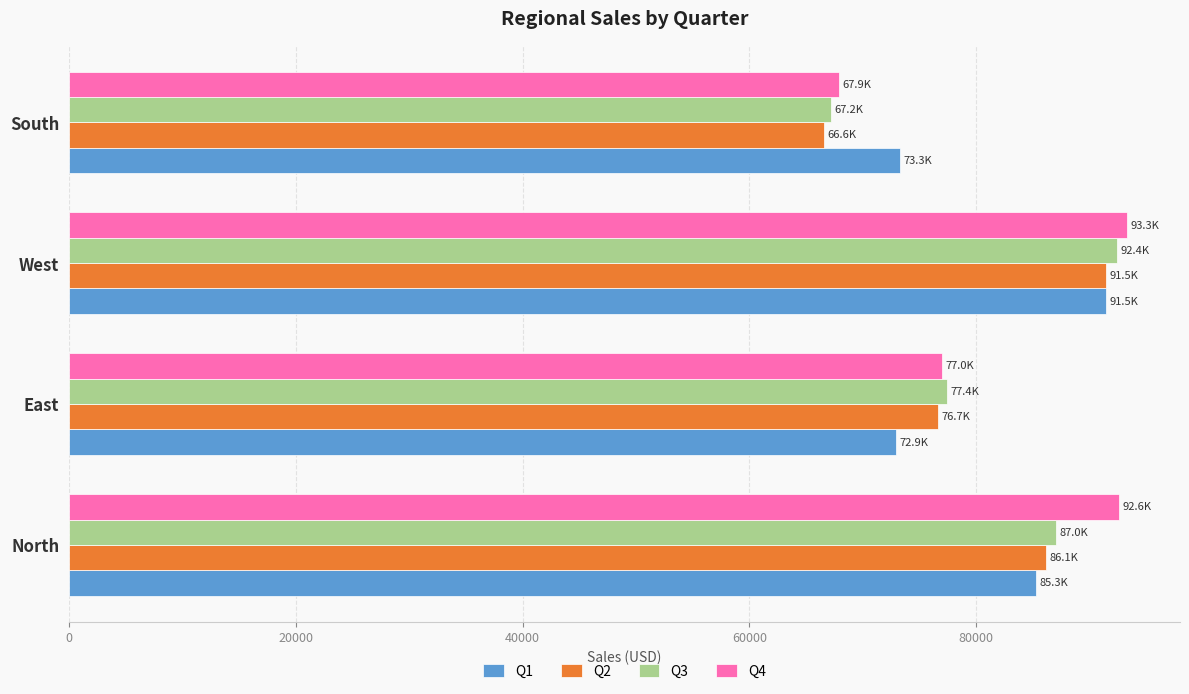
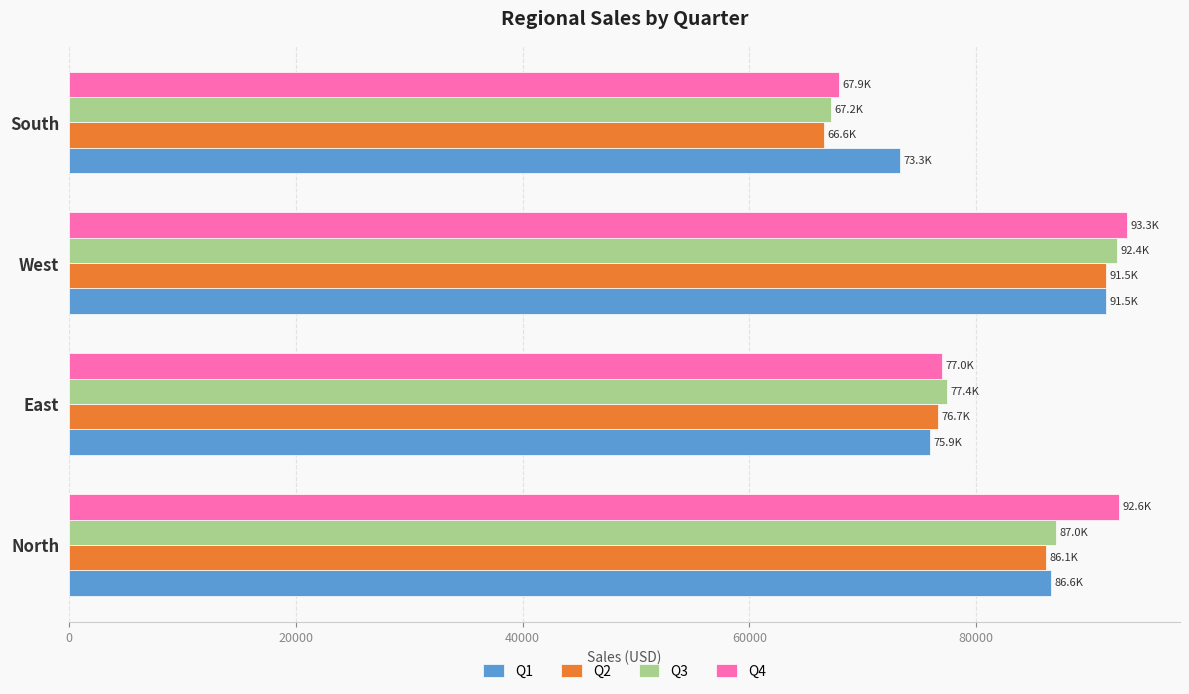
Q1, East: 72.9K -> 75.9K
Q1, North: 85.3K -> 86.6K
